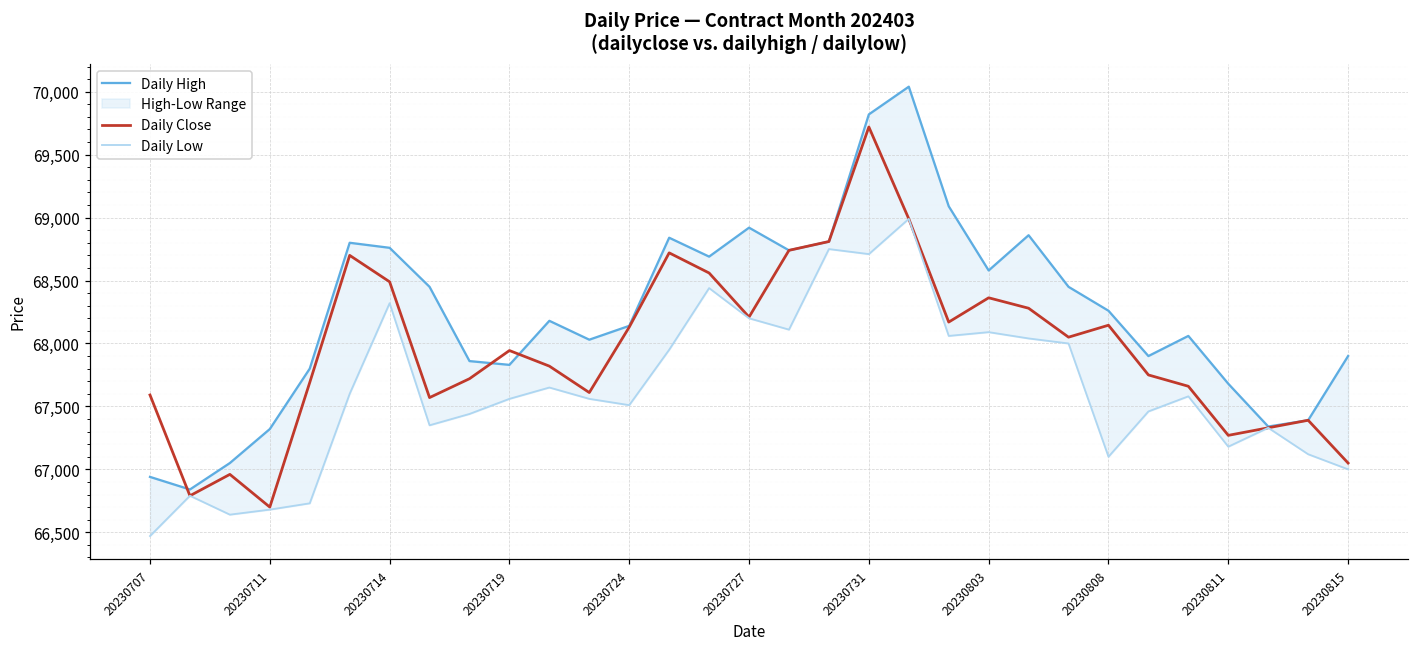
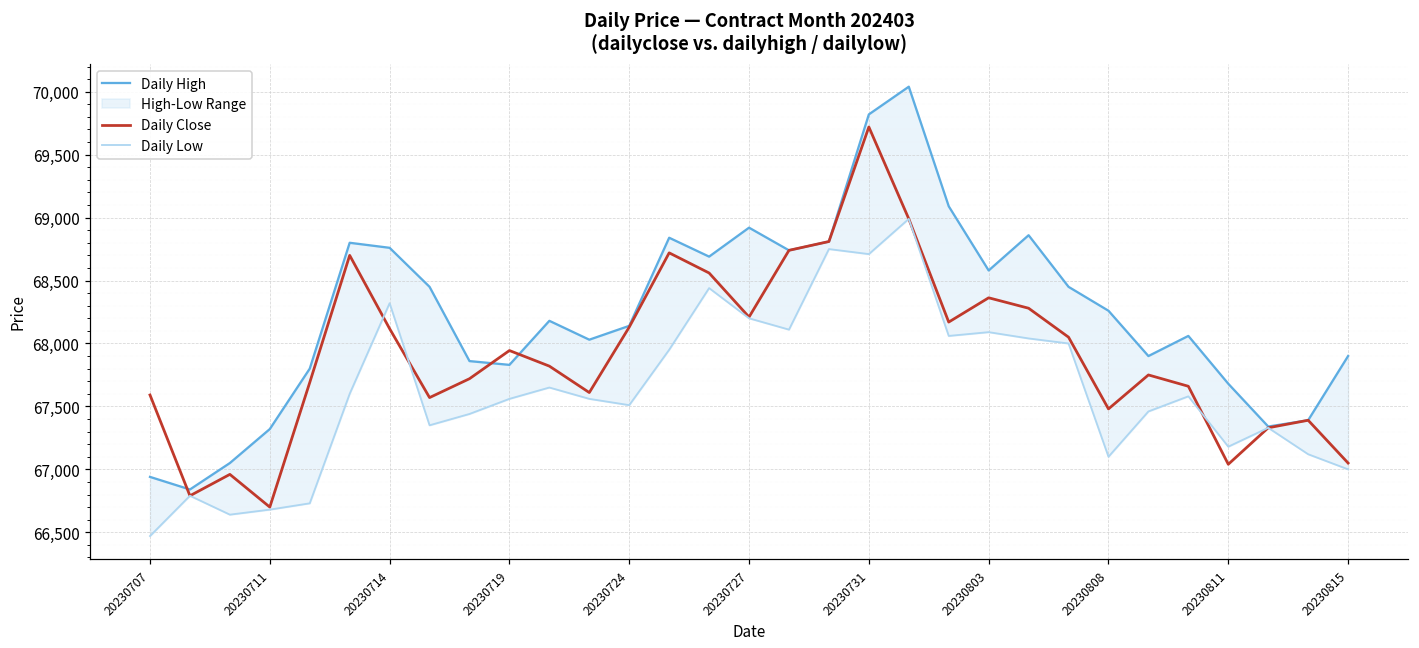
Daily Close, 20230714: 68,490 -> 68,120
Daily Close, 20230808: 68,150 -> 67,480
Daily Close, 20230811: 67,270 -> 67,040
